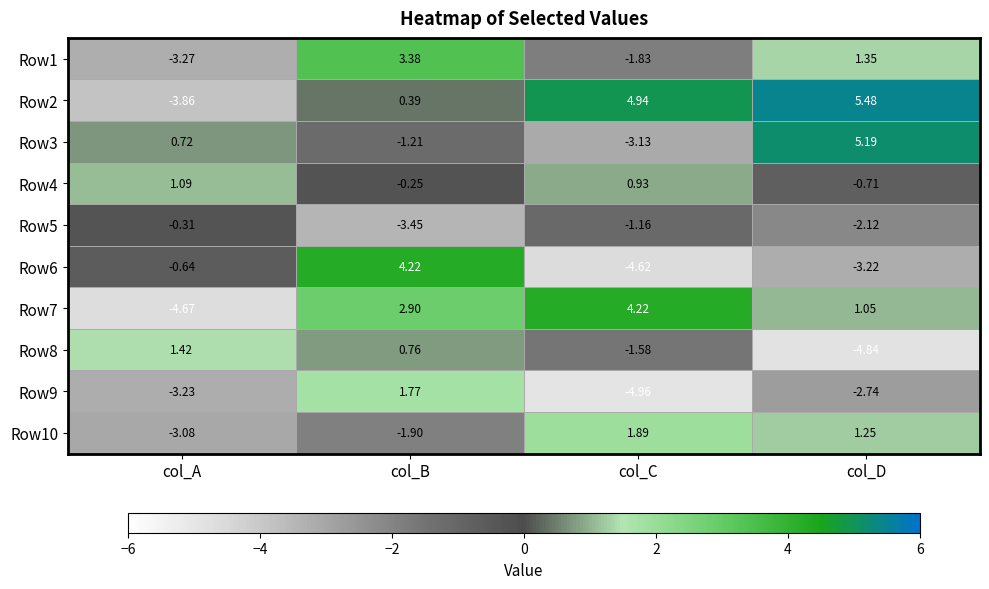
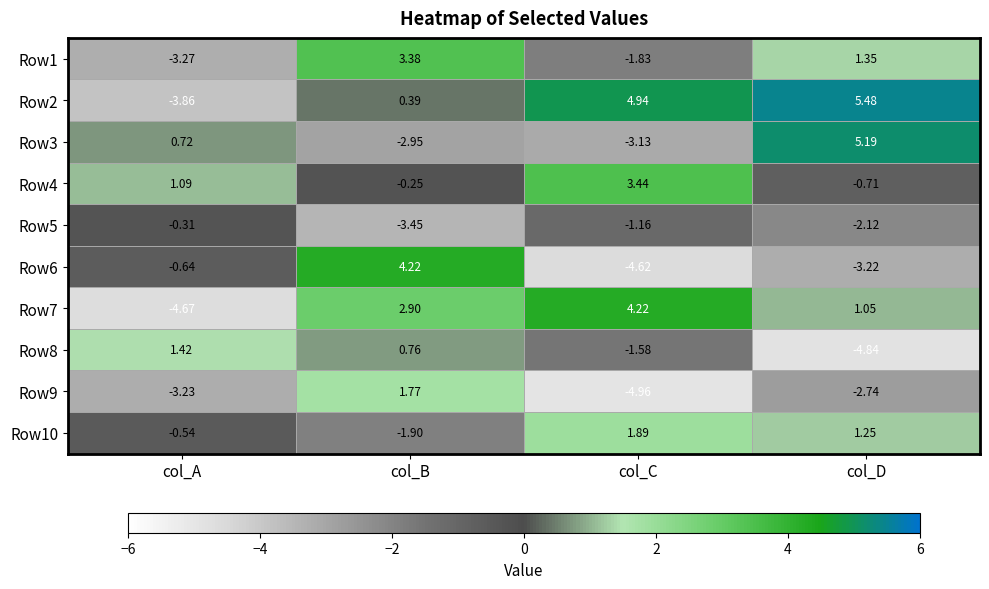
Row3, col_B: -1.21 -> -2.95
Row4, col_C: 0.93 -> 3.44
Row10, col_A: -3.08 -> -0.54
